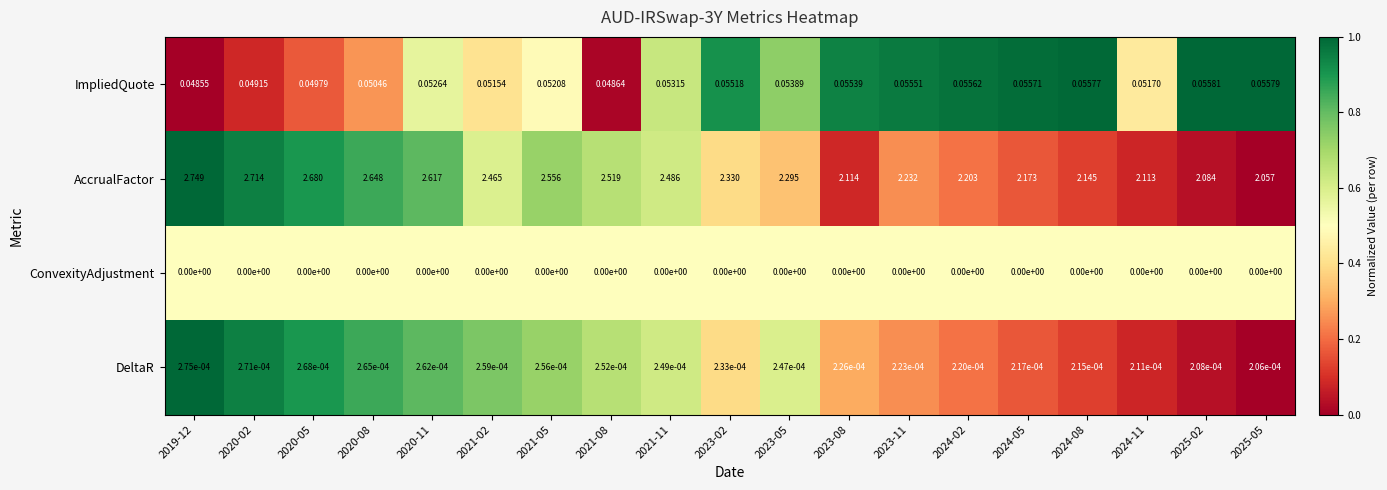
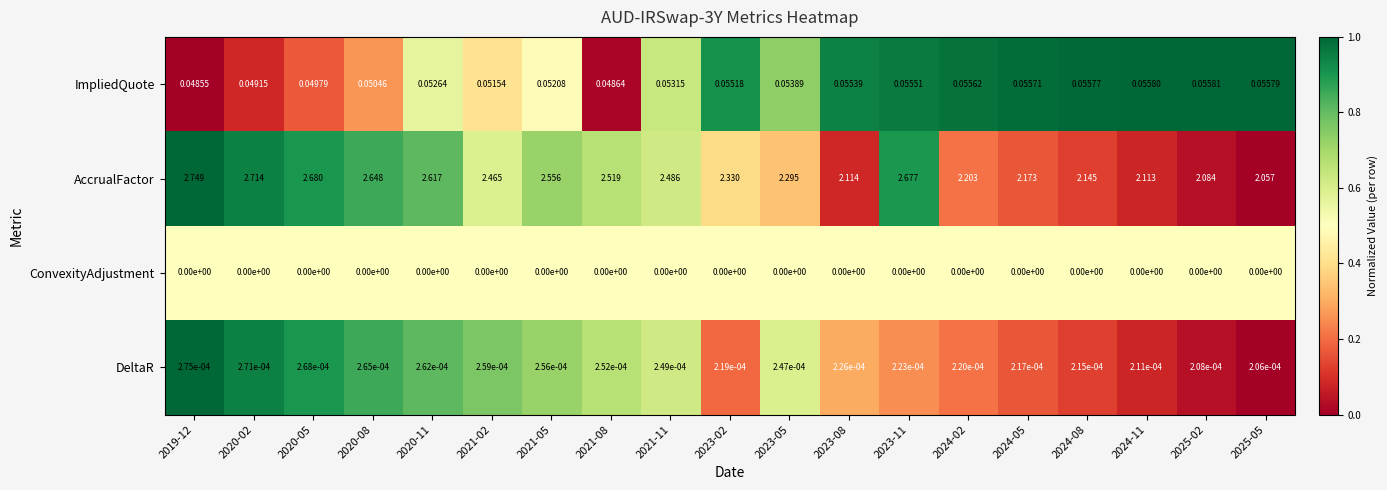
ImpliedQuote, 2024-11: 0.05170 -> 0.05580
AccrualFactor, 2023-11: 2.232 -> 2.677
DeltaR, 2023-02: 2.33e-04 -> 2.19e-04
